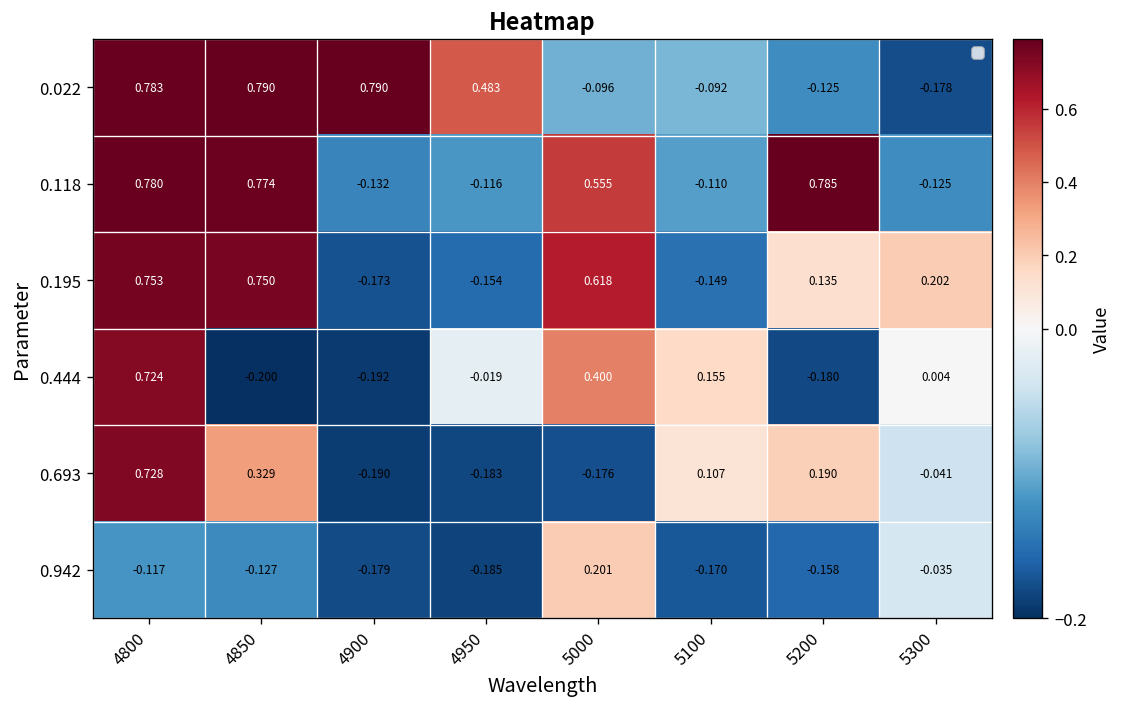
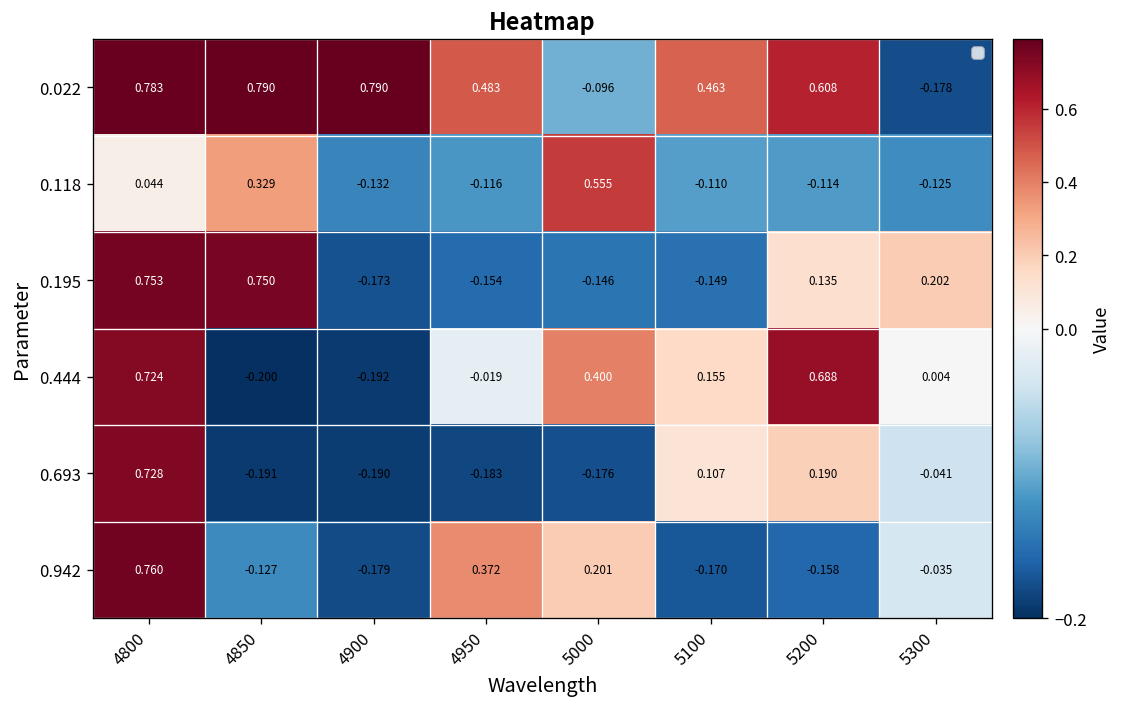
0.022, 5100: -0.092 -> 0.463
0.022, 5200: -0.125 -> 0.608
0.118, 4800: 0.780 -> 0.044
0.118, 4850: 0.774 -> 0.329
0.118, 5200: 0.785 -> -0.114
0.195, 5000: 0.618 -> -0.146
0.444, 5200: -0.180 -> 0.688
0.693, 4850: 0.329 -> -0.191
0.942, 4800: -0.117 -> 0.760
0.942, 4950: -0.185 -> 0.372
